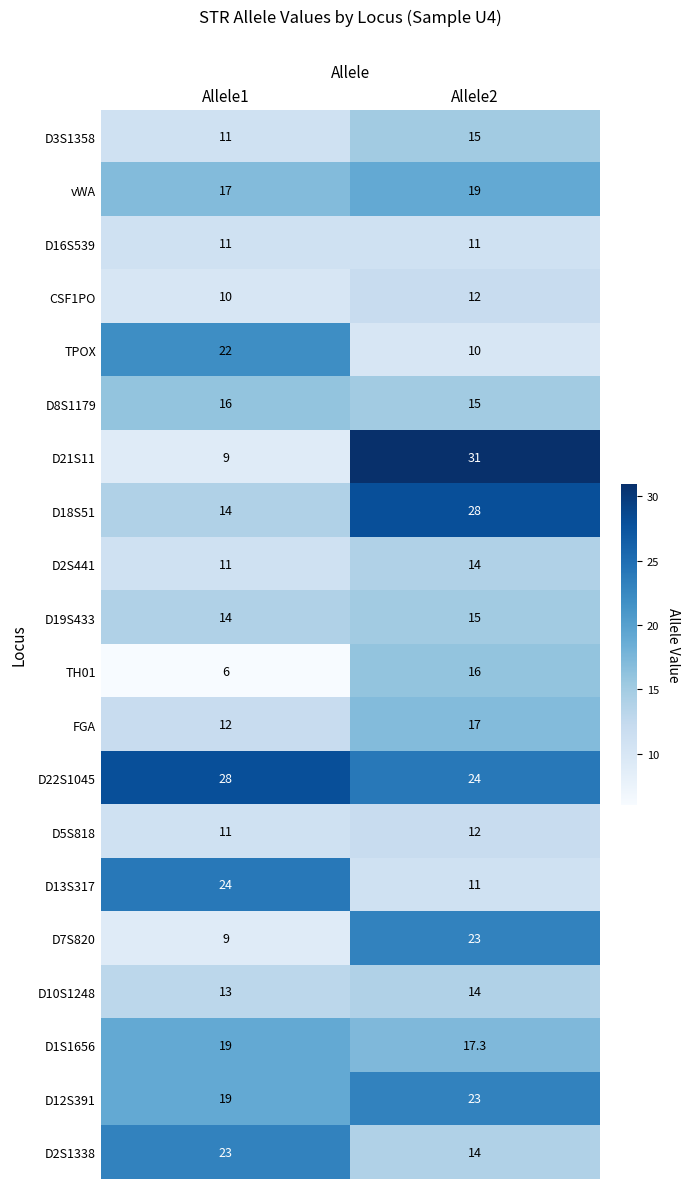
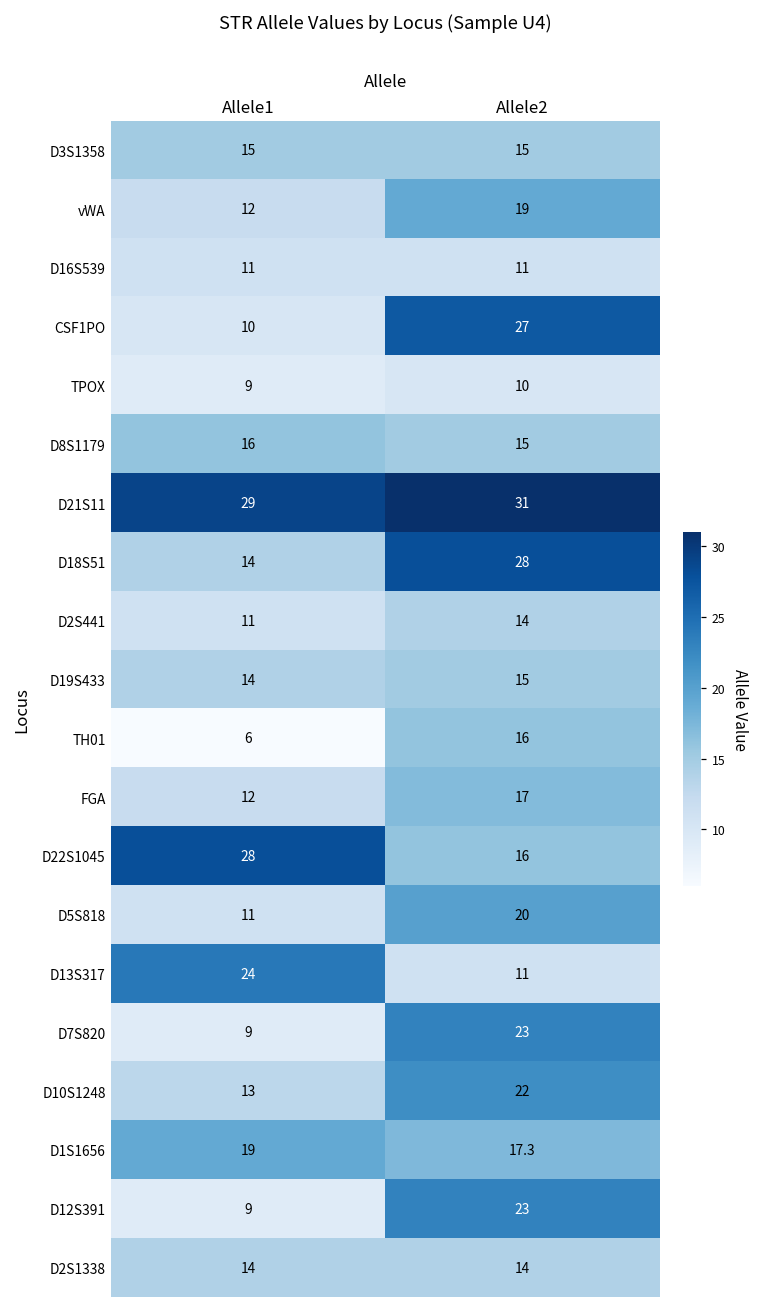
D3S1358, Allele1: 11 -> 15
vWA, Allele1: 17 -> 12
CSF1PO, Allele2: 12 -> 27
TPOX, Allele1: 22 -> 9
D21S11, Allele1: 9 -> 29
D22S1045, Allele2: 24 -> 16
D5S818, Allele2: 12 -> 20
D10S1248, Allele2: 14 -> 22
D12S391, Allele1: 19 -> 9
D2S1338, Allele1: 23 -> 14
